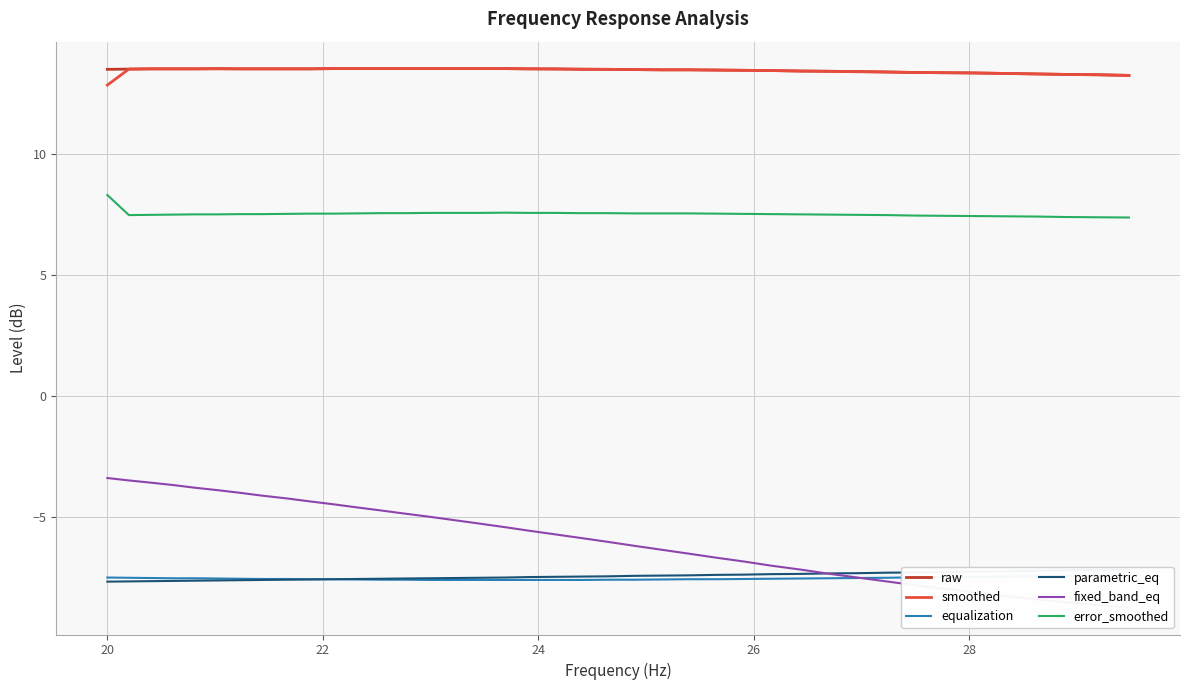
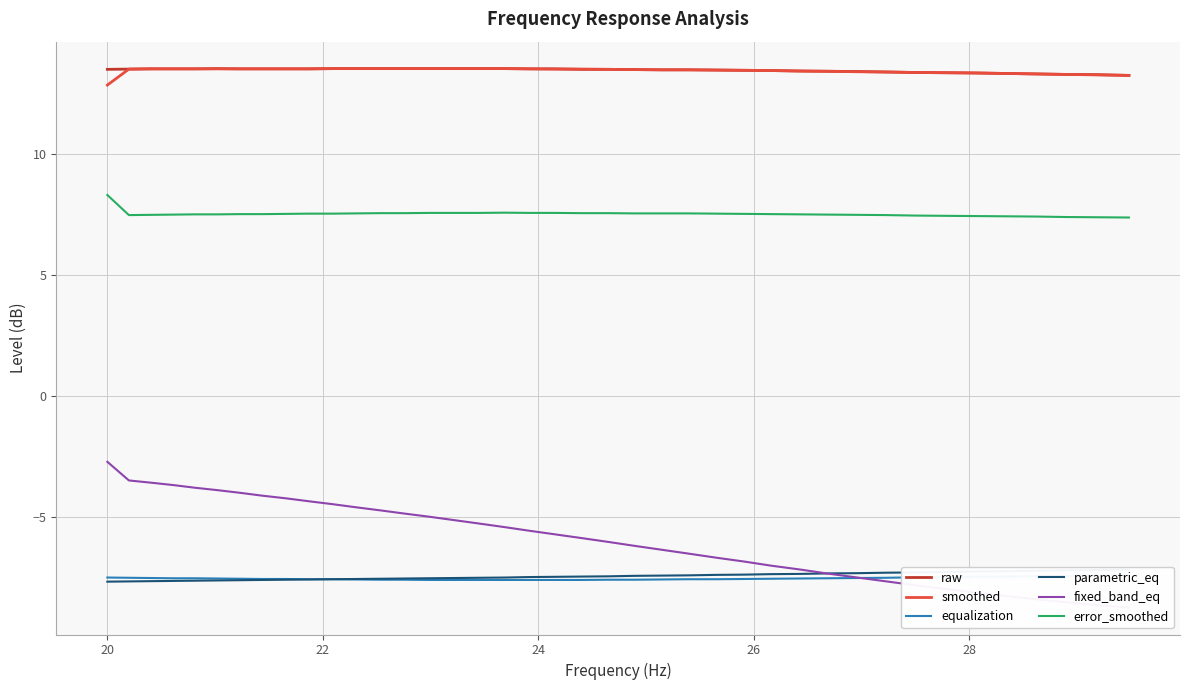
fixed_band_eq, 20: -3.4 -> -2.7
